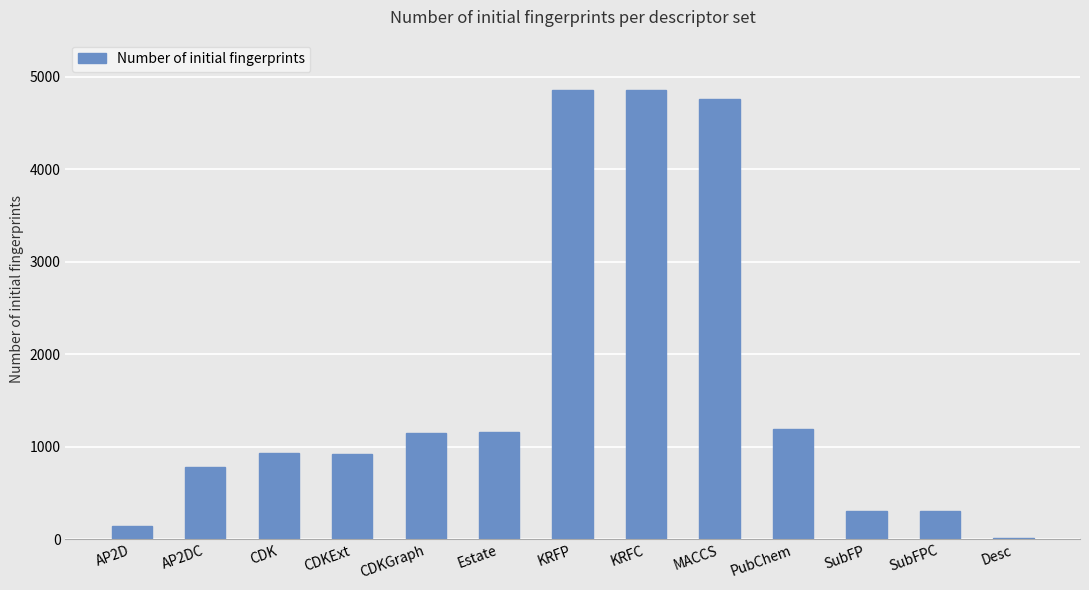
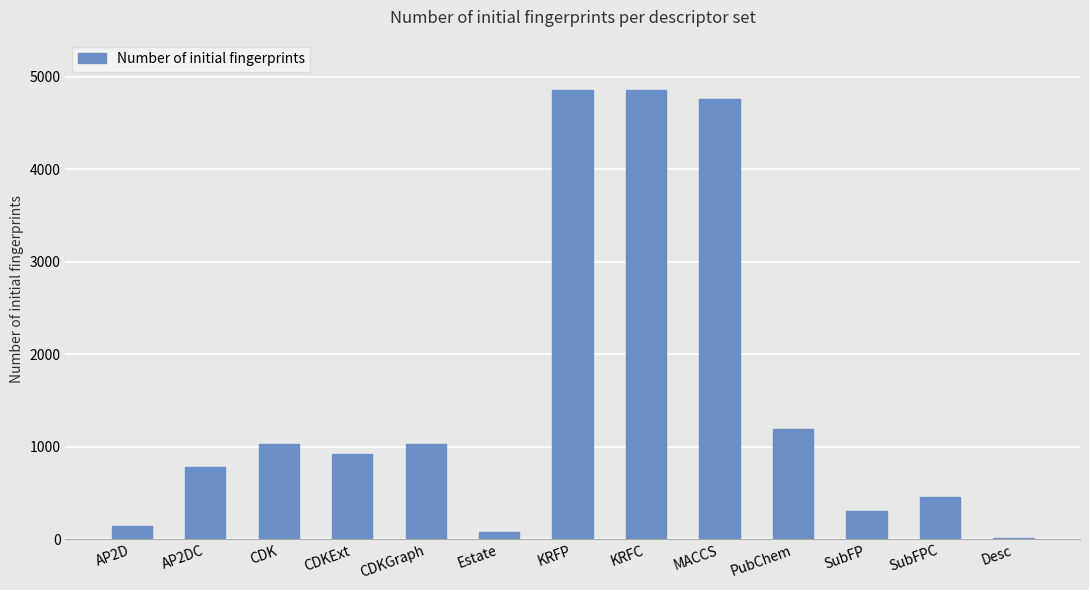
CDK: 900 -> 1000
CDKGraph: 1200 -> 1000
Estate: 1200 -> 100
SubFPC: 300 -> 500
